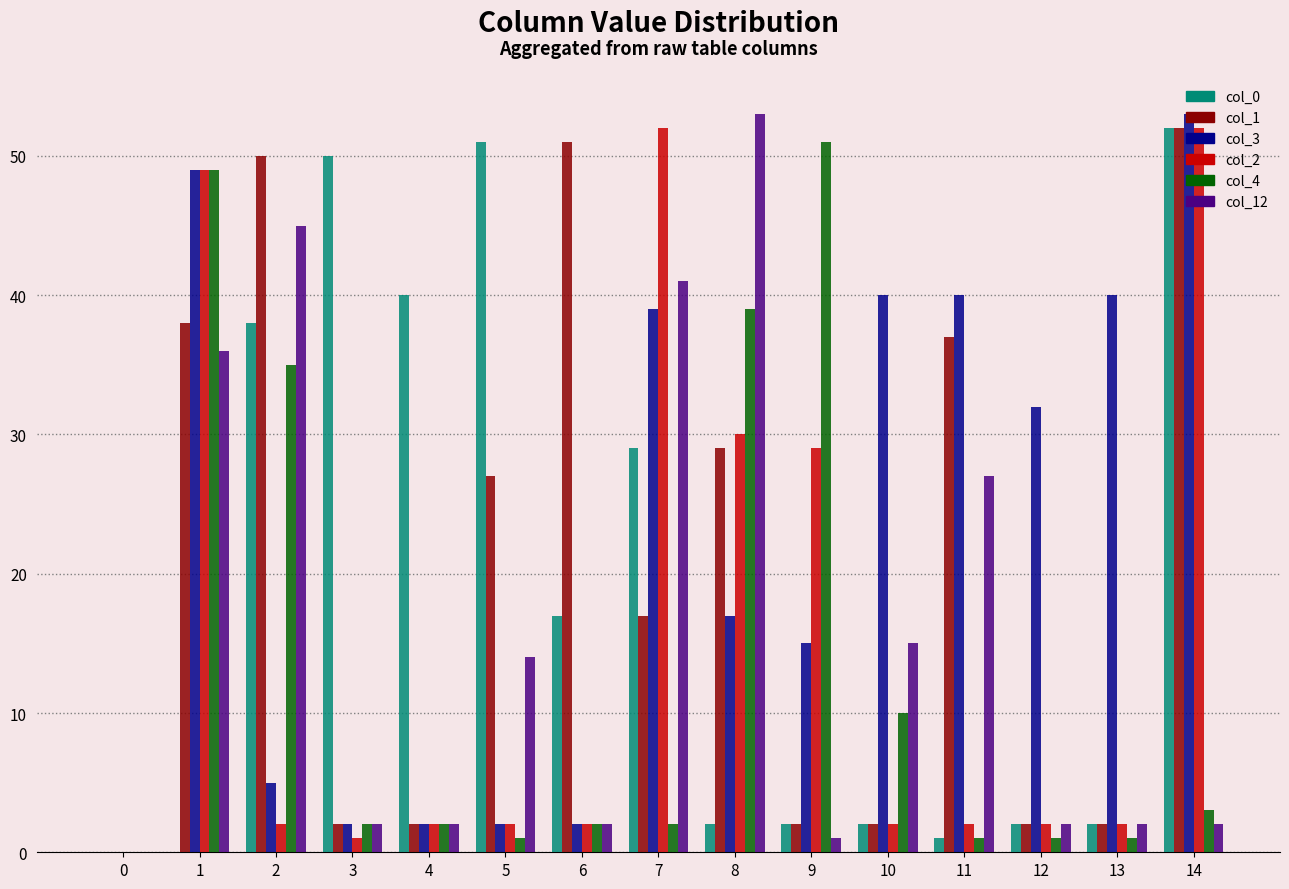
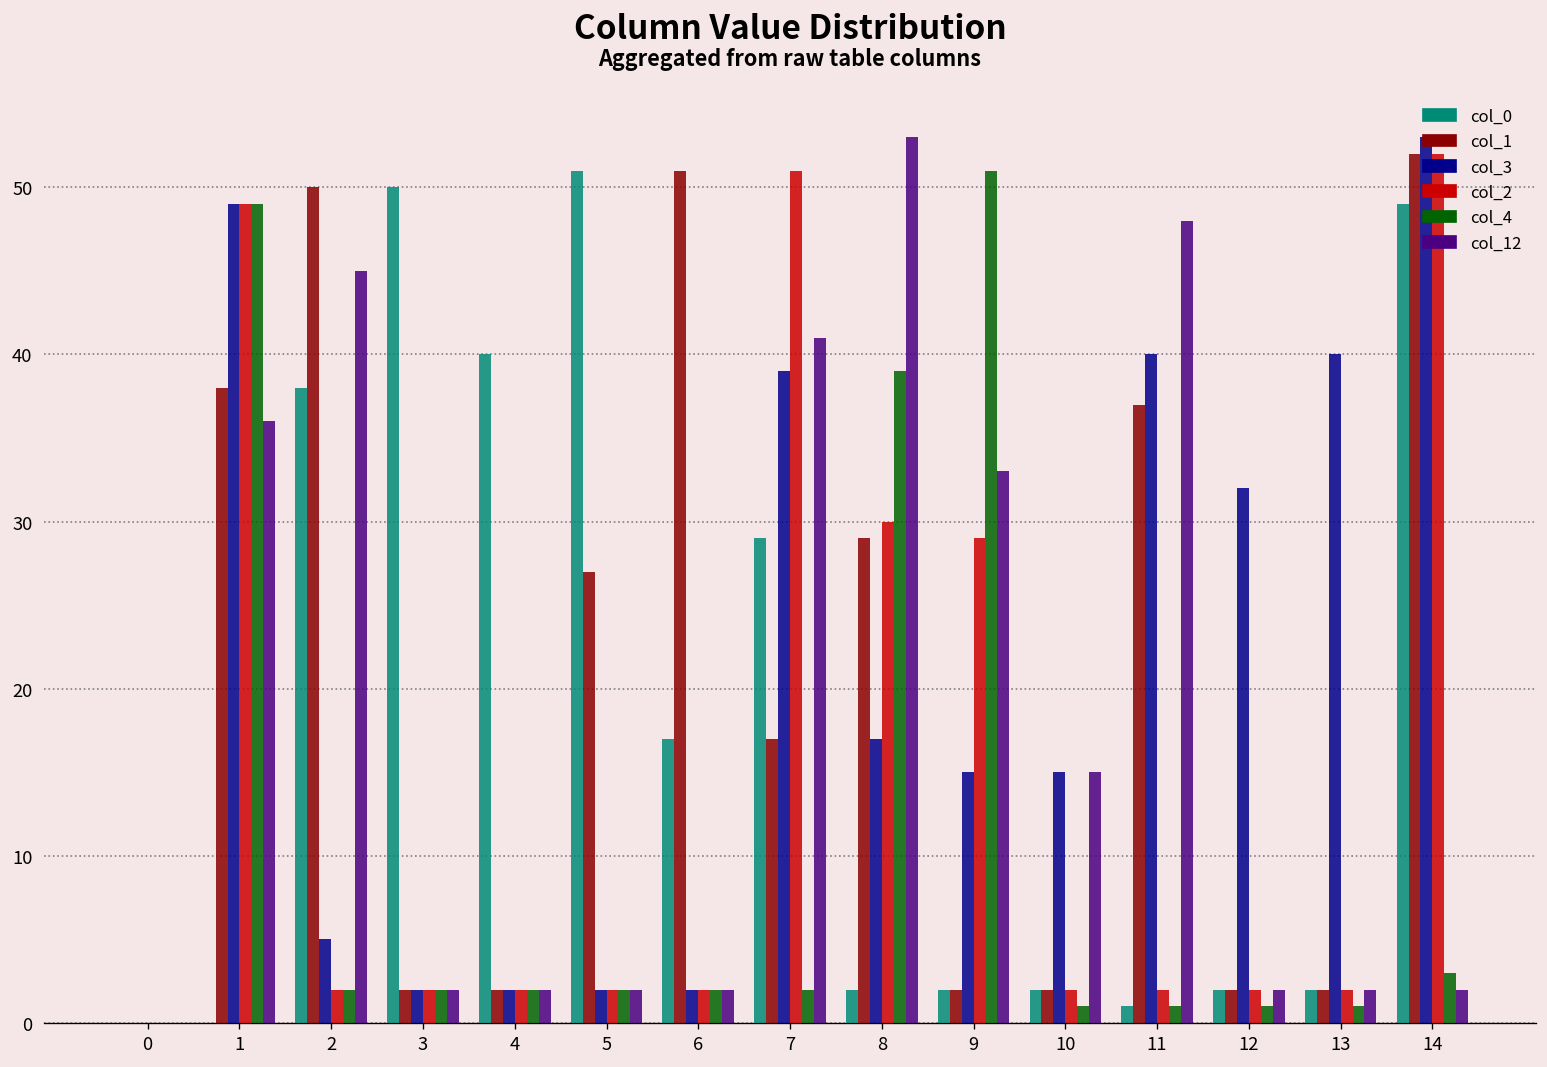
col_4, 2: 35 -> 2
col_2, 3: 1 -> 2
col_4, 5: 1 -> 2
col_12, 5: 14 -> 2
col_2, 7: 52 -> 51
col_12, 9: 1 -> 33
col_3, 10: 40 -> 15
col_4, 10: 10 -> 1
col_12, 11: 27 -> 48
col_0, 14: 52 -> 49
